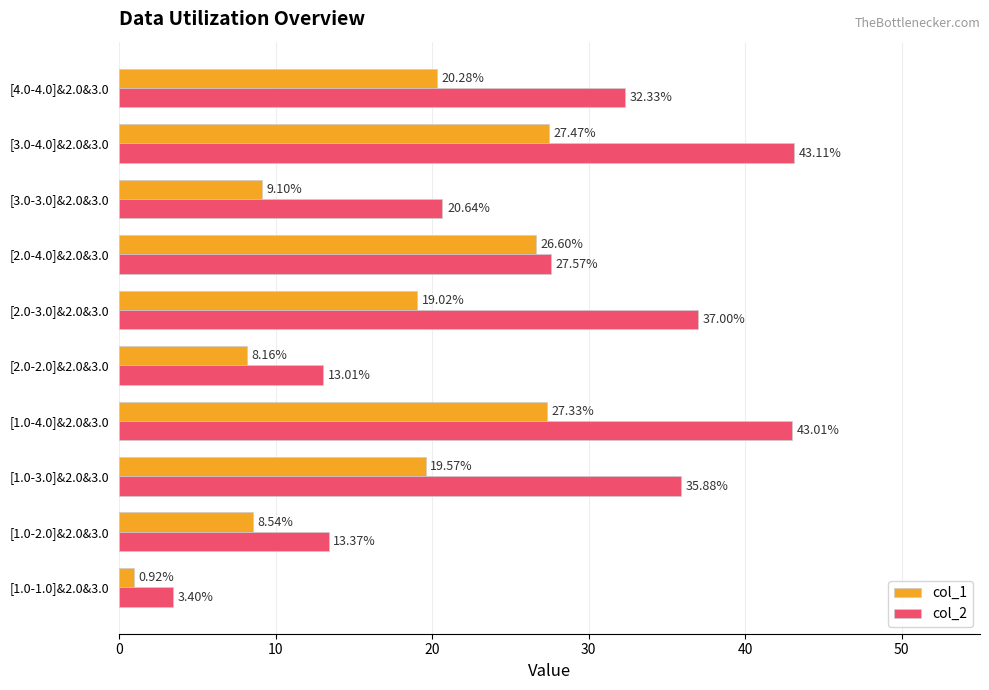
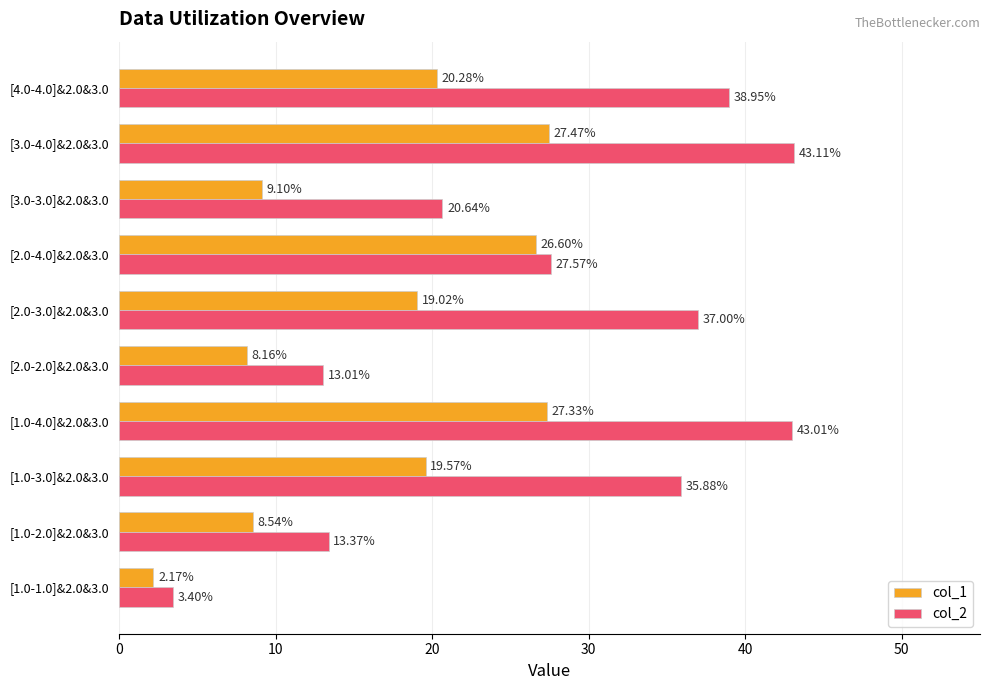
col_2, [4.0-4.0]&2.0&3.0: 32.33% -> 38.95%
col_1, [1.0-1.0]&2.0&3.0: 0.92% -> 2.17%
